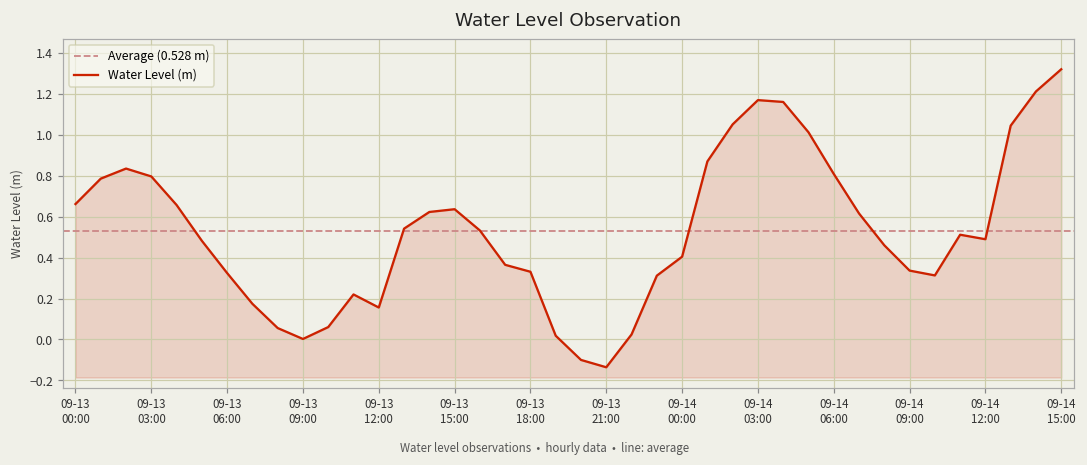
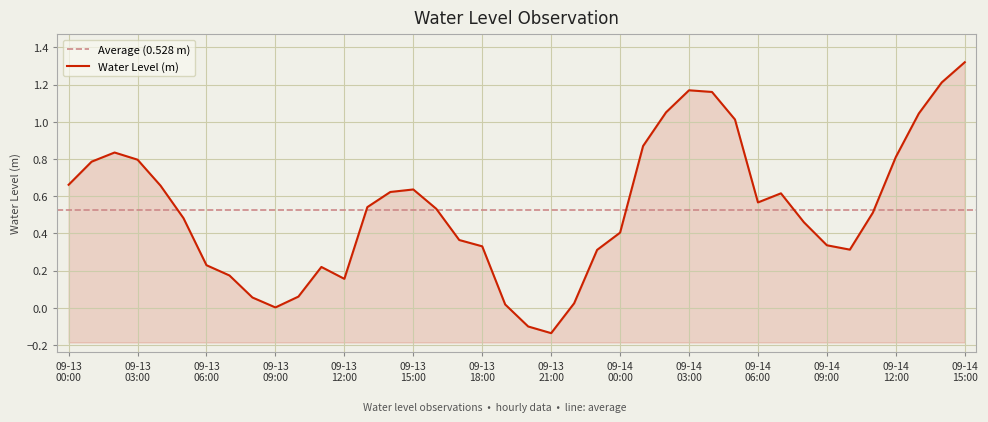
09-13 06:00: 0.32 -> 0.23
09-14 06:00: 0.81 -> 0.57
09-14 12:00: 0.49 -> 0.81
